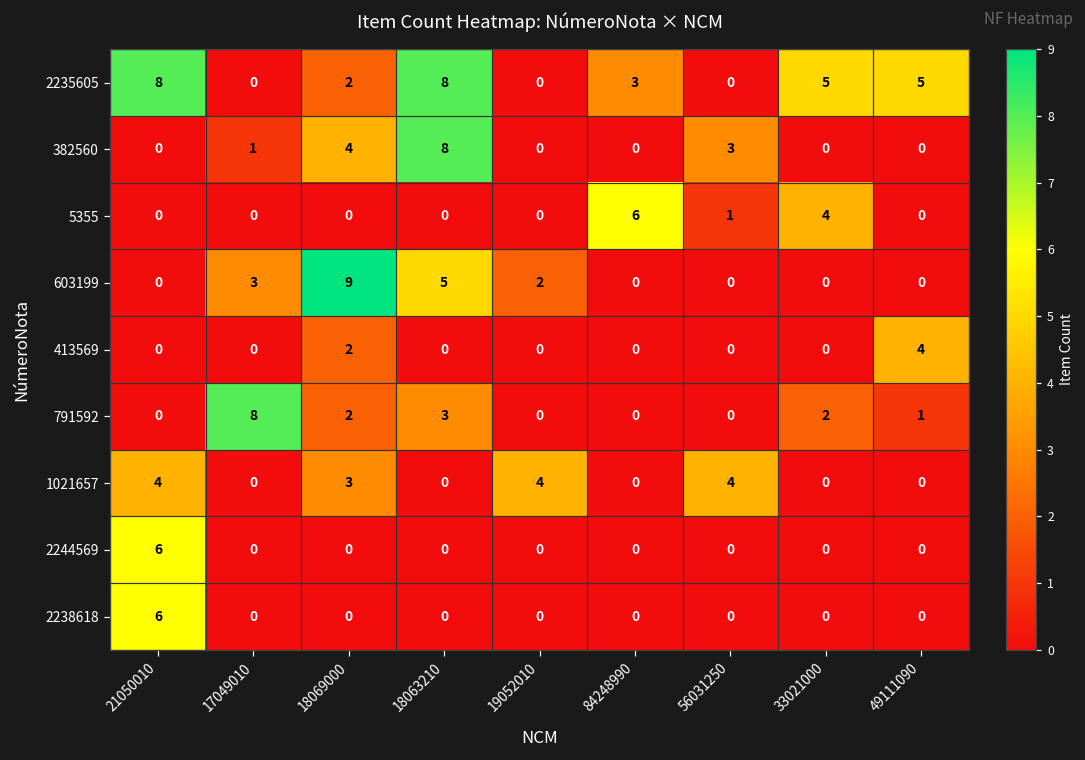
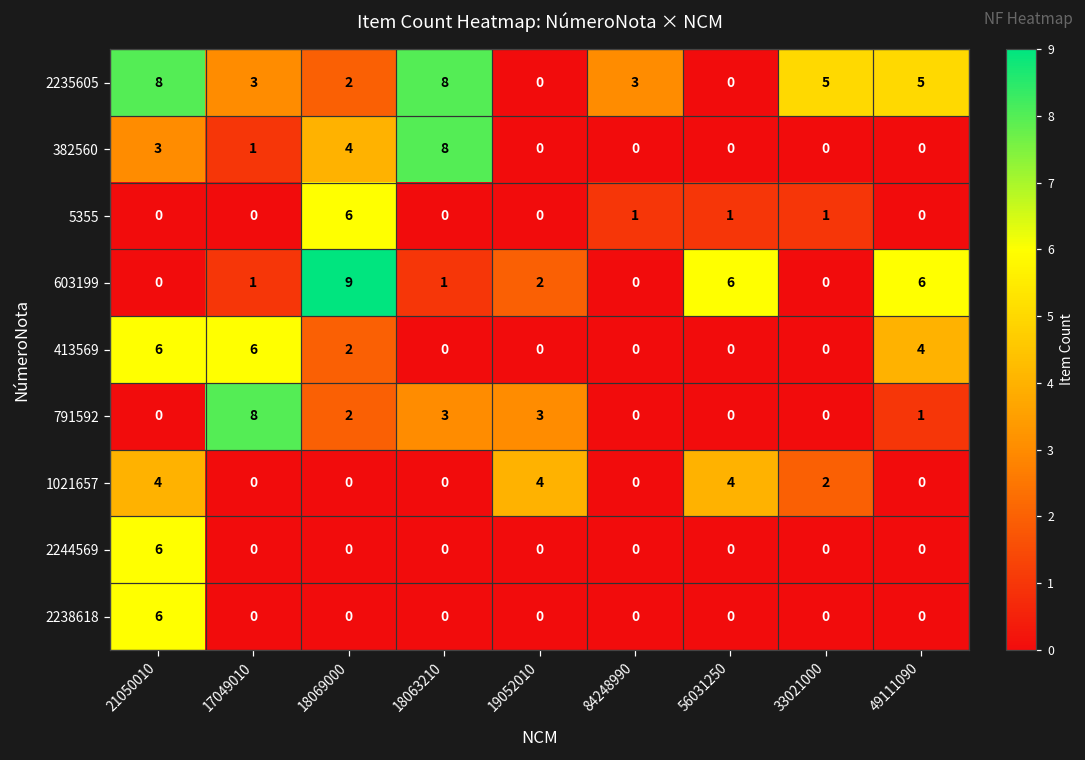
2235605, 17049010: 0 -> 3
382560, 21050010: 0 -> 3
382560, 56031250: 3 -> 0
5355, 18069000: 0 -> 6
5355, 84248990: 6 -> 1
5355, 33021000: 4 -> 1
603199, 17049010: 3 -> 1
603199, 18063210: 5 -> 1
603199, 56031250: 0 -> 6
603199, 49111090: 0 -> 6
413569, 21050010: 0 -> 6
413569, 17049010: 0 -> 6
791592, 19052010: 0 -> 3
791592, 33021000: 2 -> 0
1021657, 18069000: 3 -> 0
1021657, 33021000: 0 -> 2
